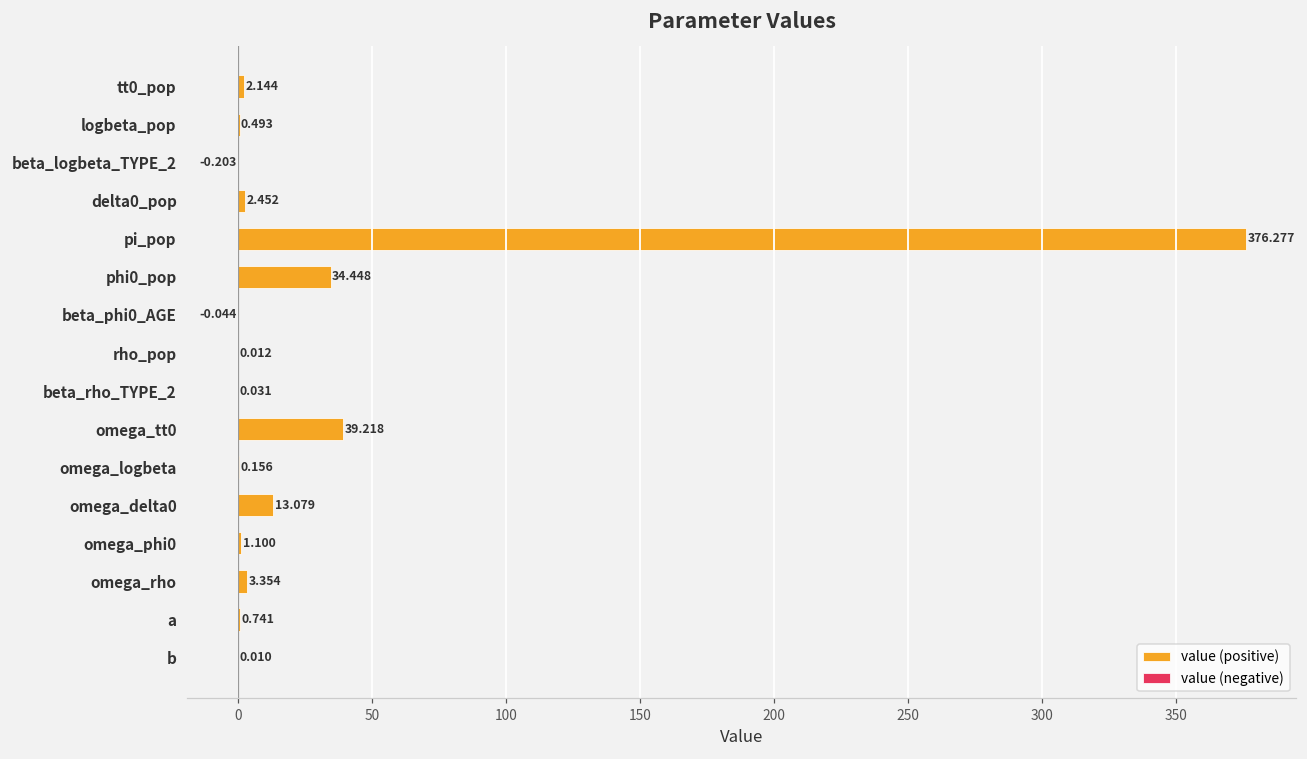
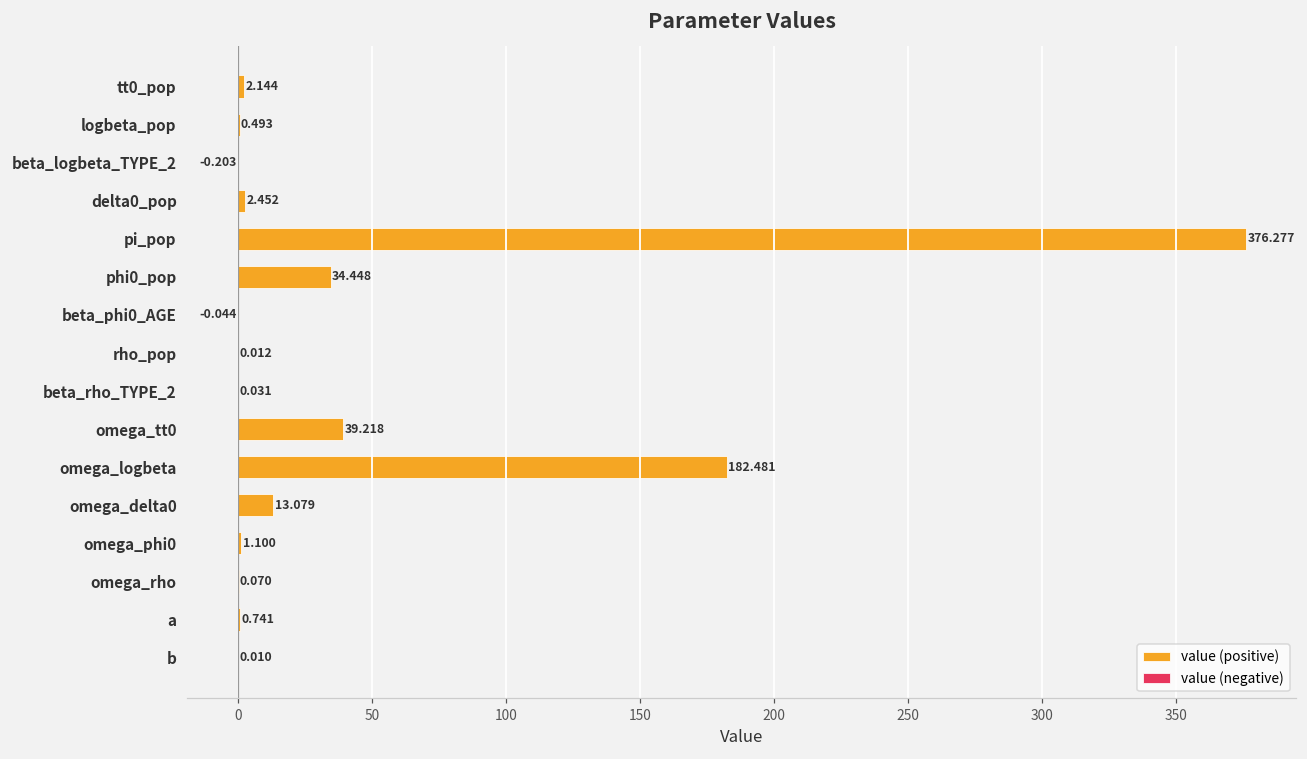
value (positive), omega_logbeta: 0.156 -> 182.481
value (positive), omega_rho: 3.354 -> 0.070
